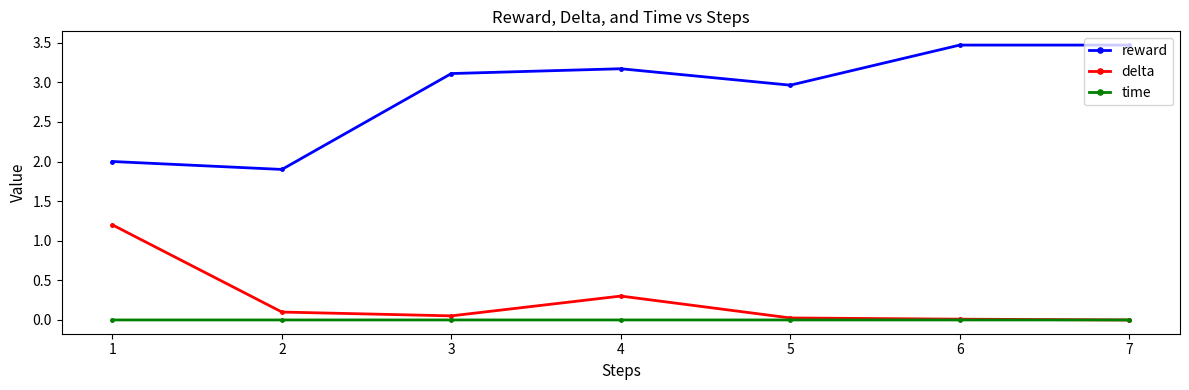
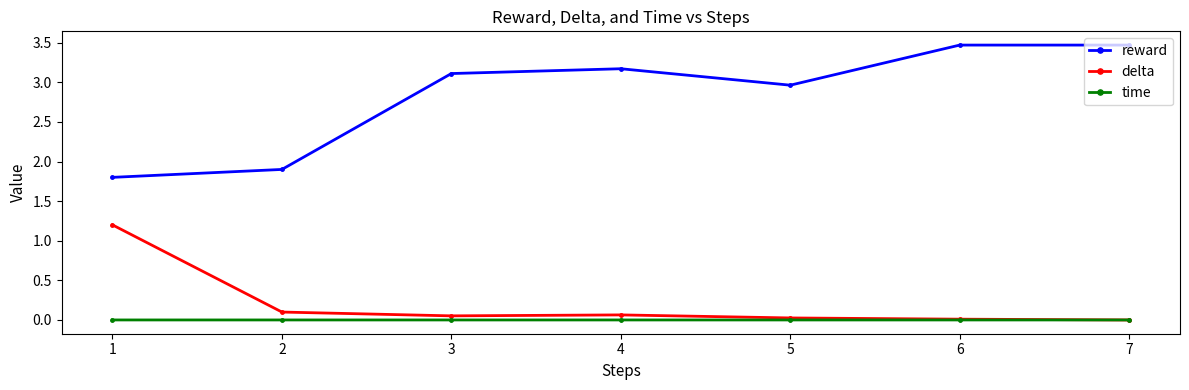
reward, 1: 2.0 -> 1.8
delta, 4: 0.3 -> 0.1
